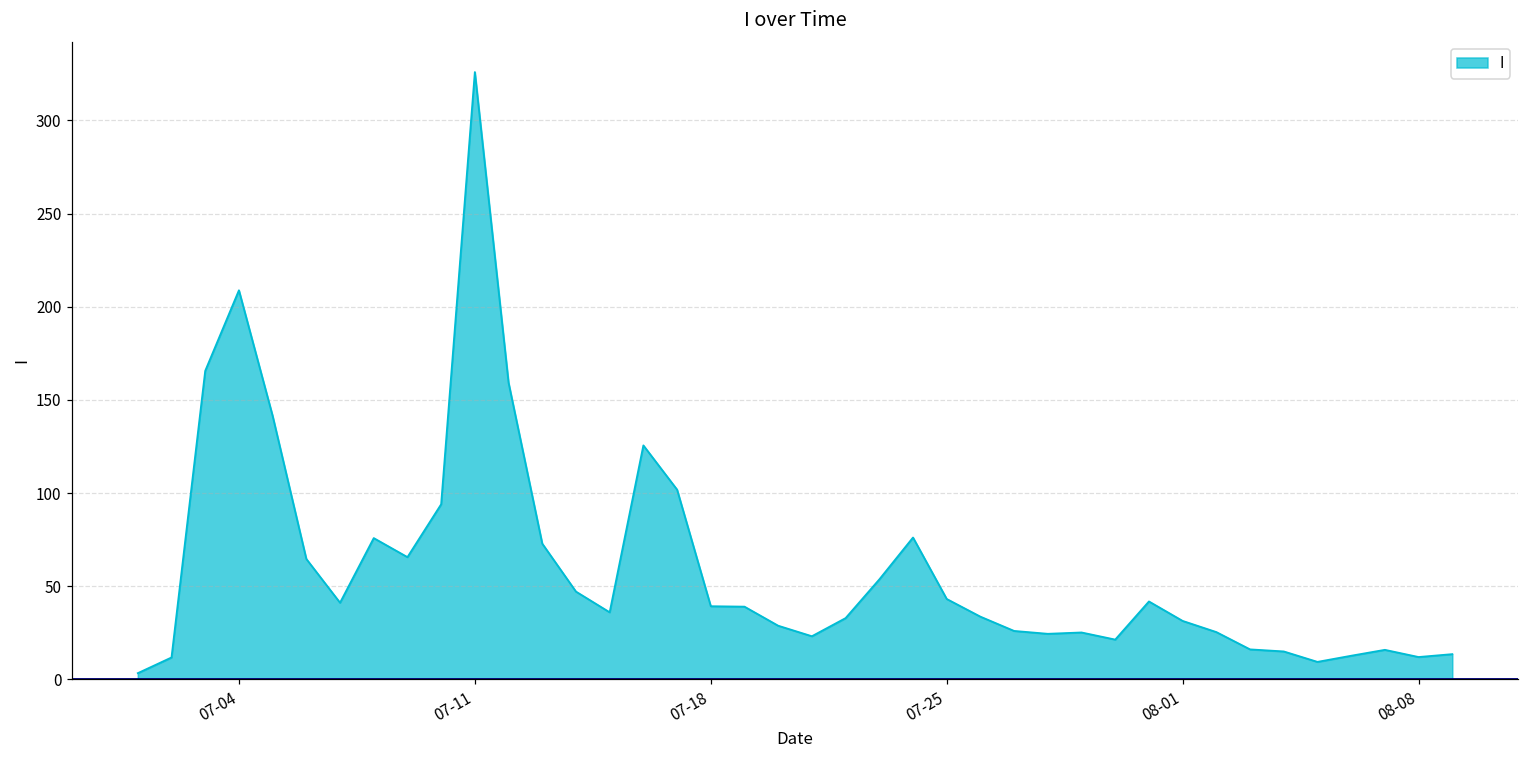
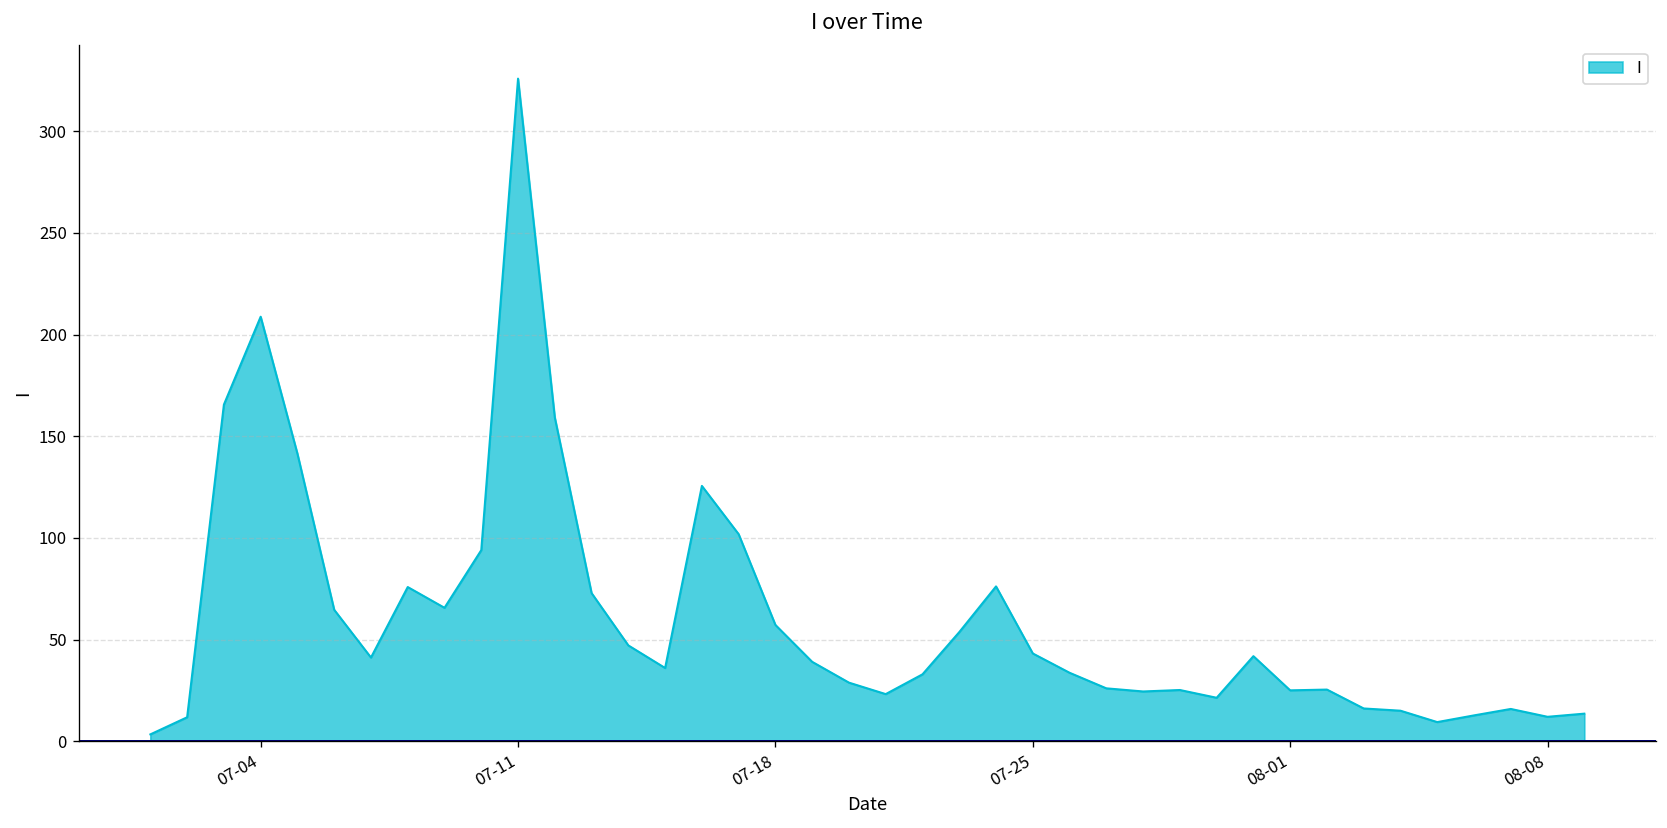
07-18: 39 -> 57
08-01: 31 -> 25
